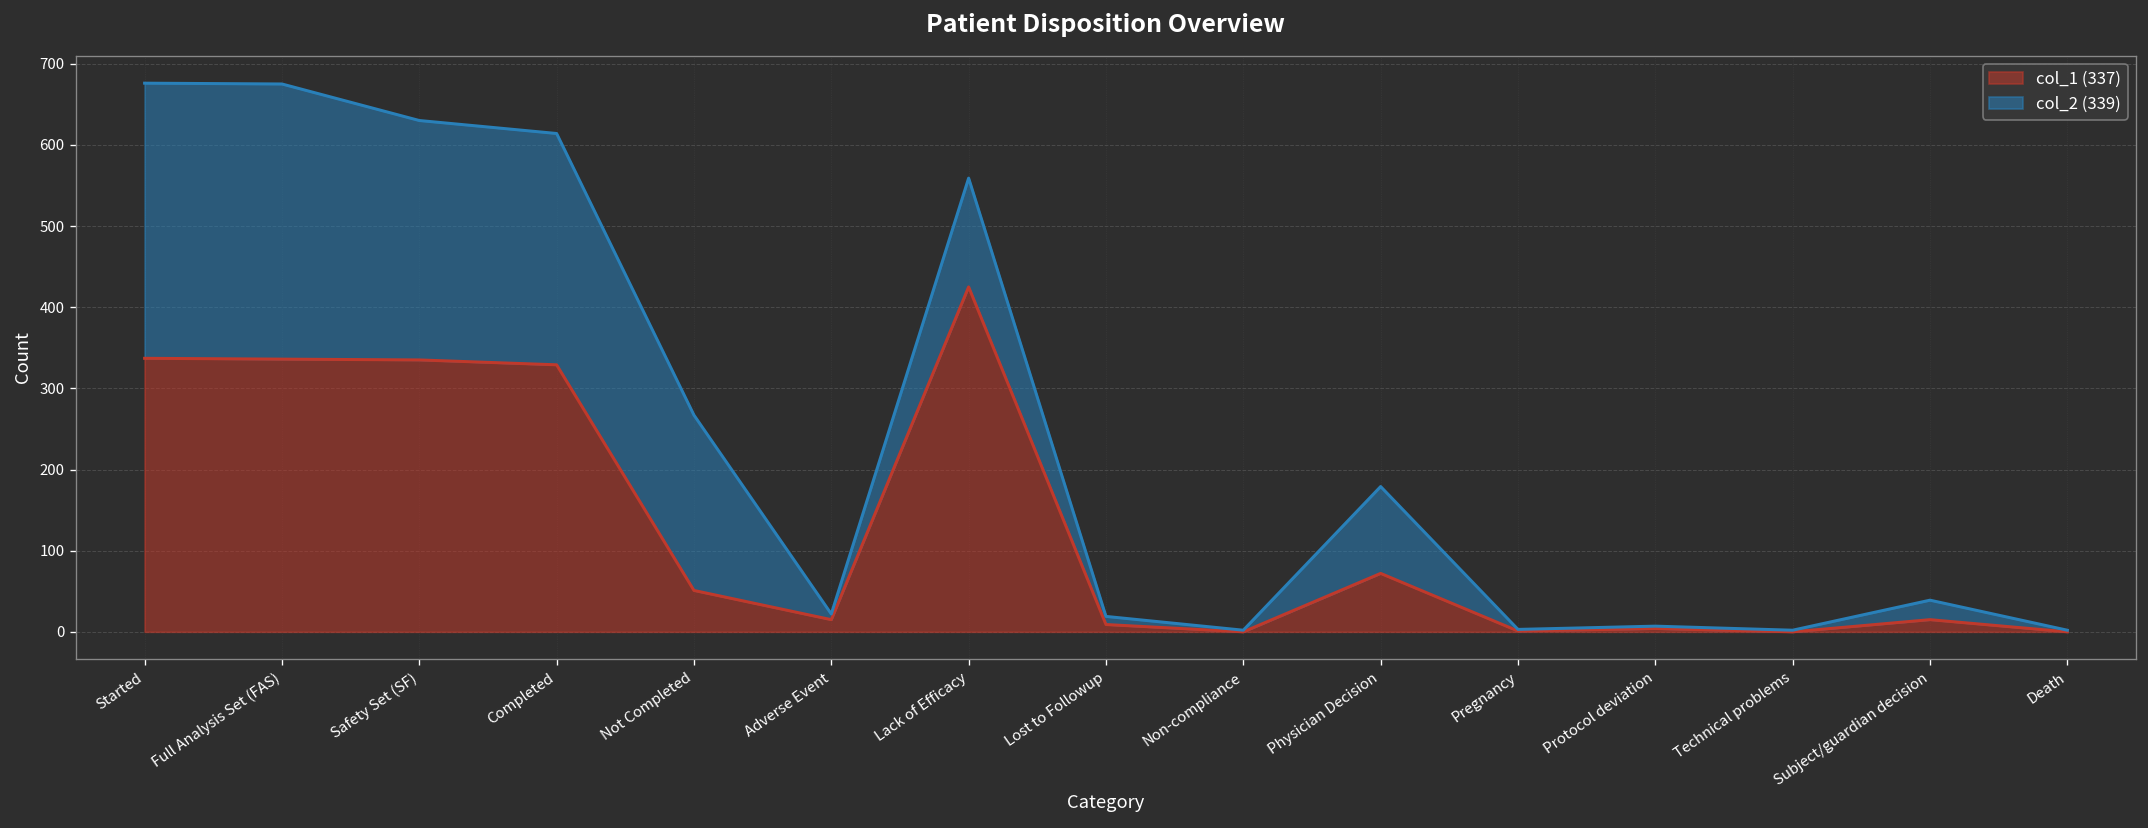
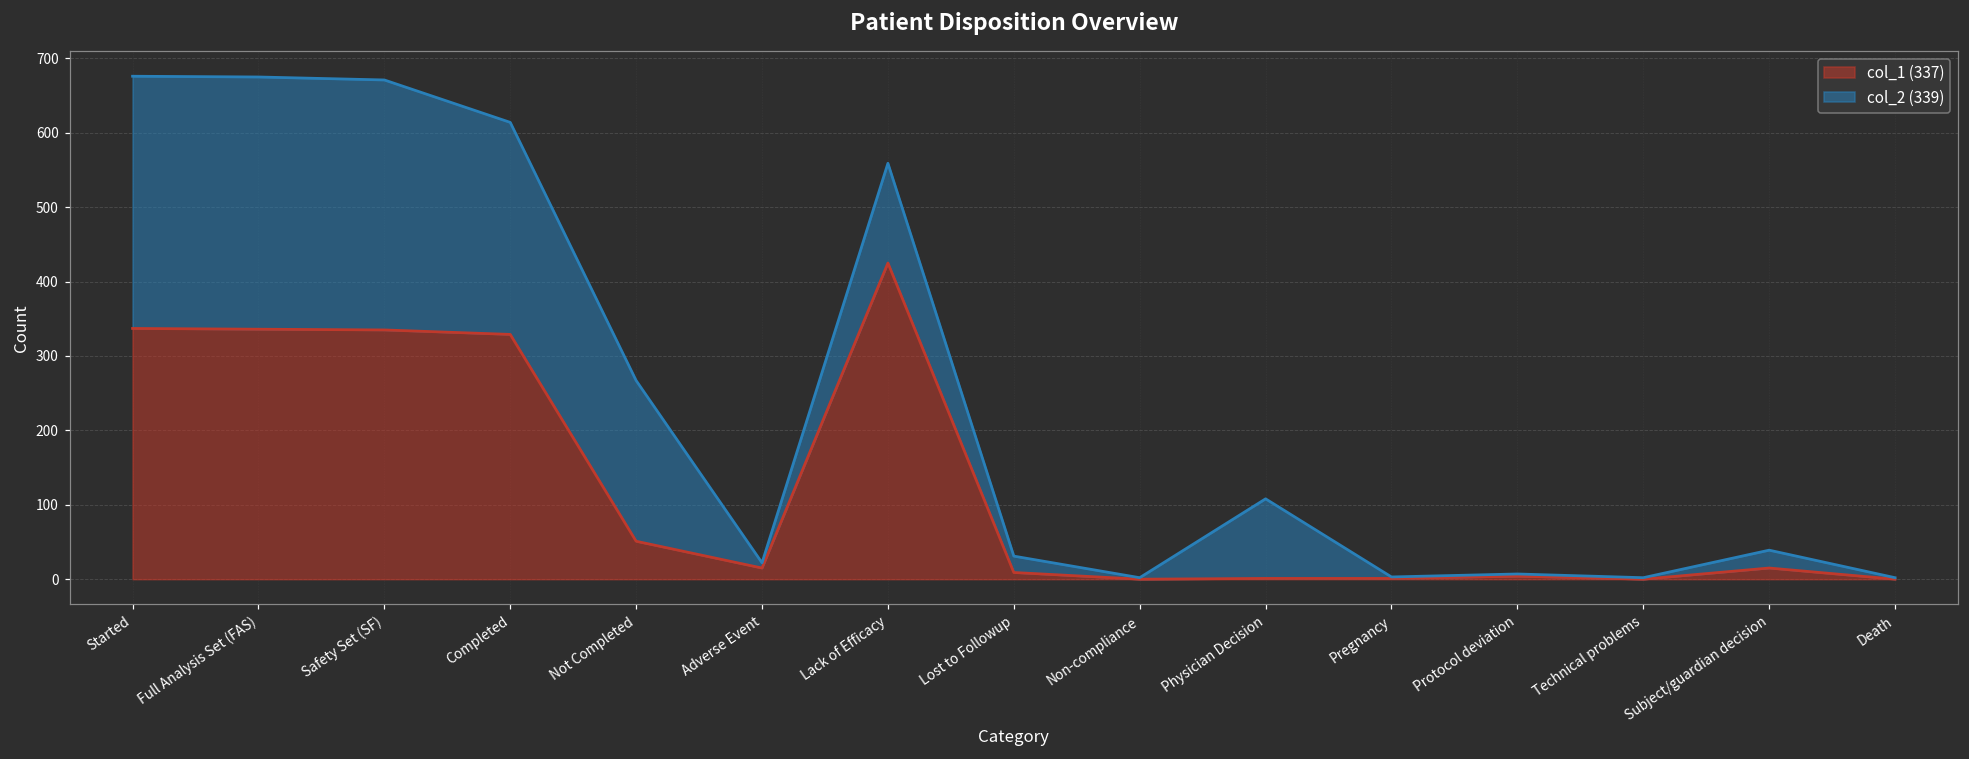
col_2 (339), Safety Set (SF): 300 -> 340
col_2 (339), Lost to Followup: 10 -> 20
col_1 (337), Physician Decision: 70 -> 0
